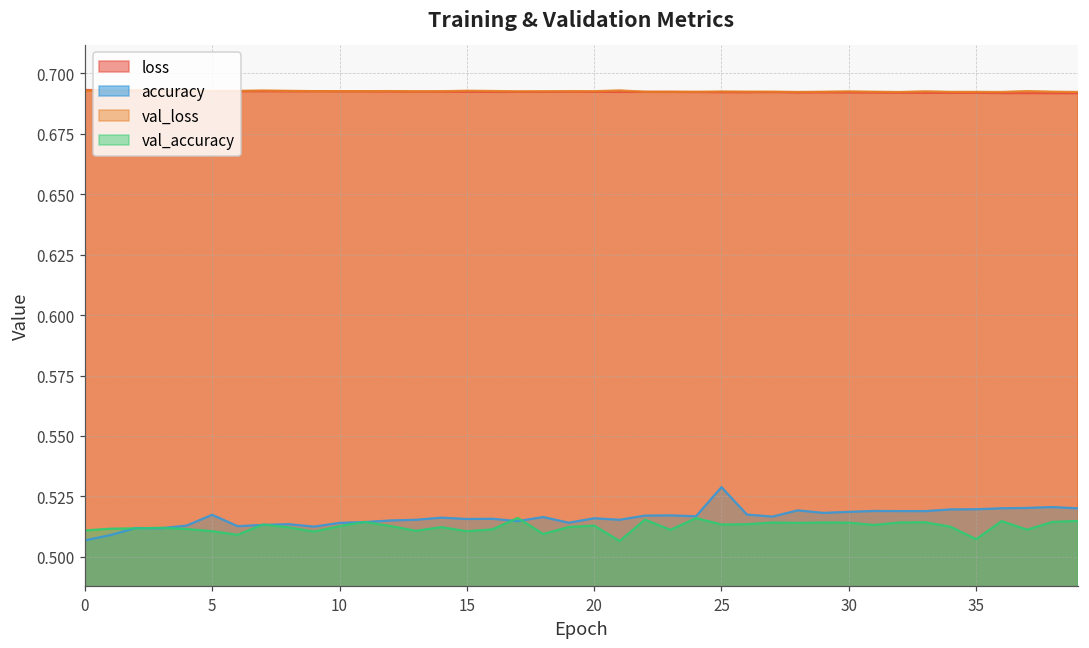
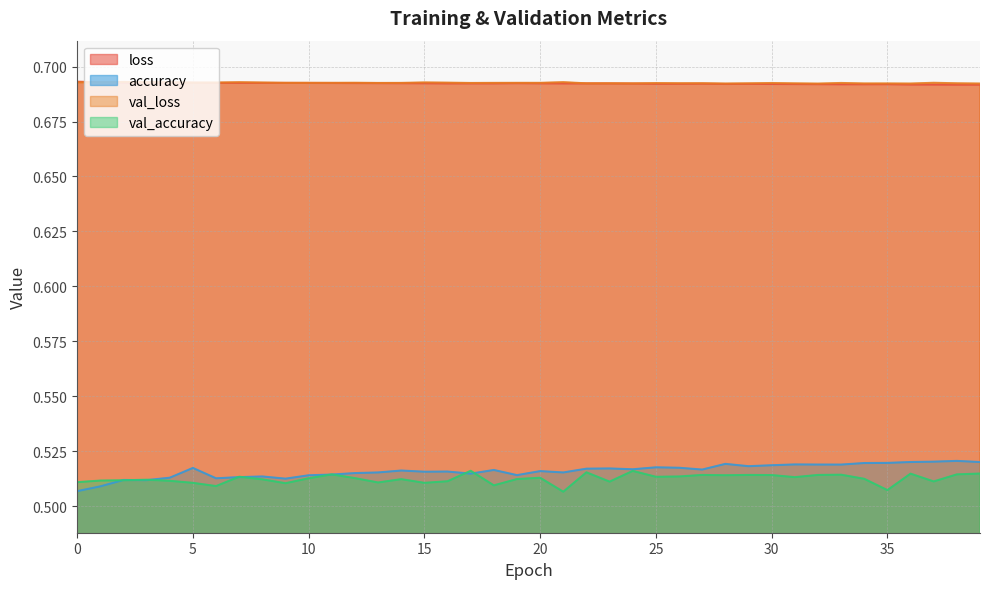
accuracy, 25: 0.529 -> 0.518
